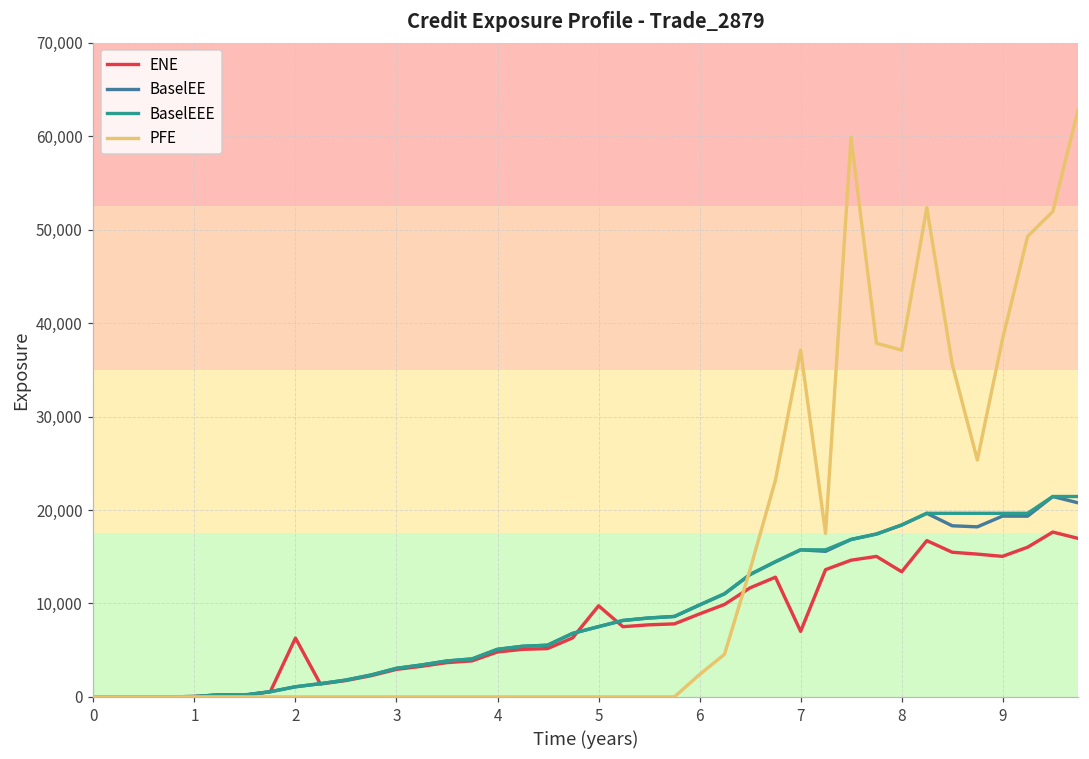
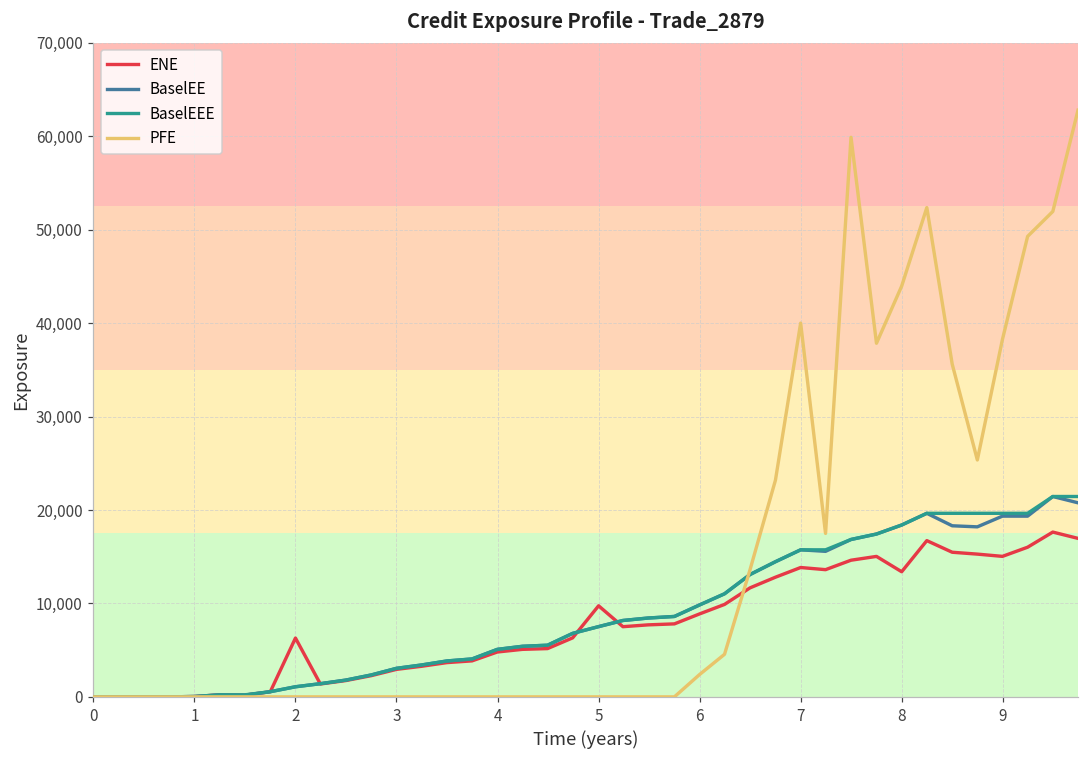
ENE, 7: 7,000 -> 14,000
PFE, 7: 37,000 -> 40,000
PFE, 8: 37,000 -> 44,000
